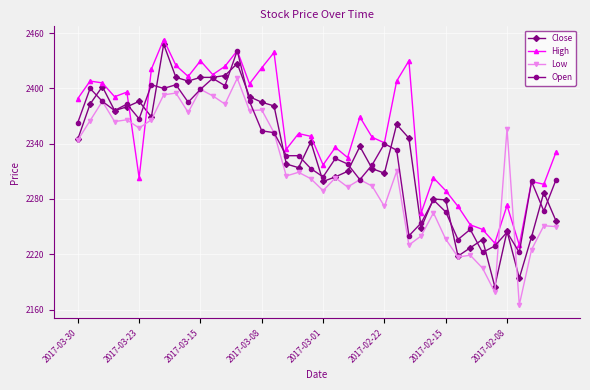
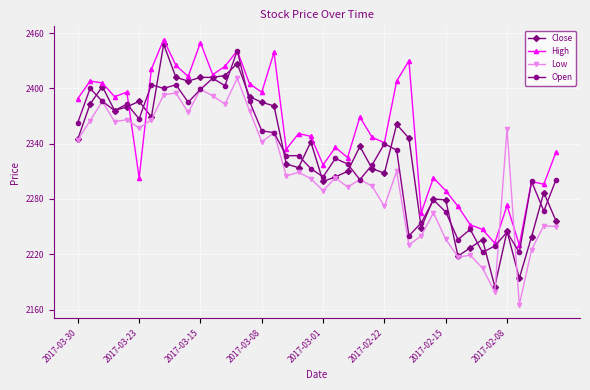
High, 2017-03-15: 2430 -> 2450
High, 2017-03-08: 2420 -> 2400
Low, 2017-03-08: 2380 -> 2340
